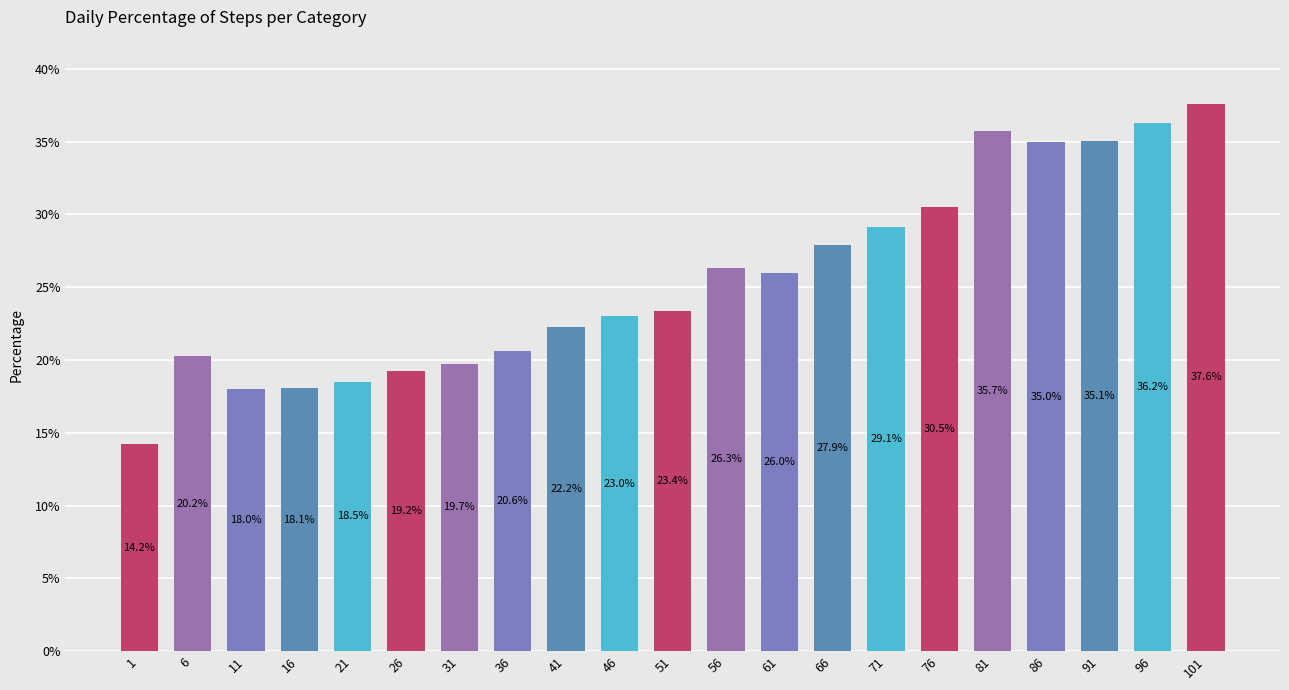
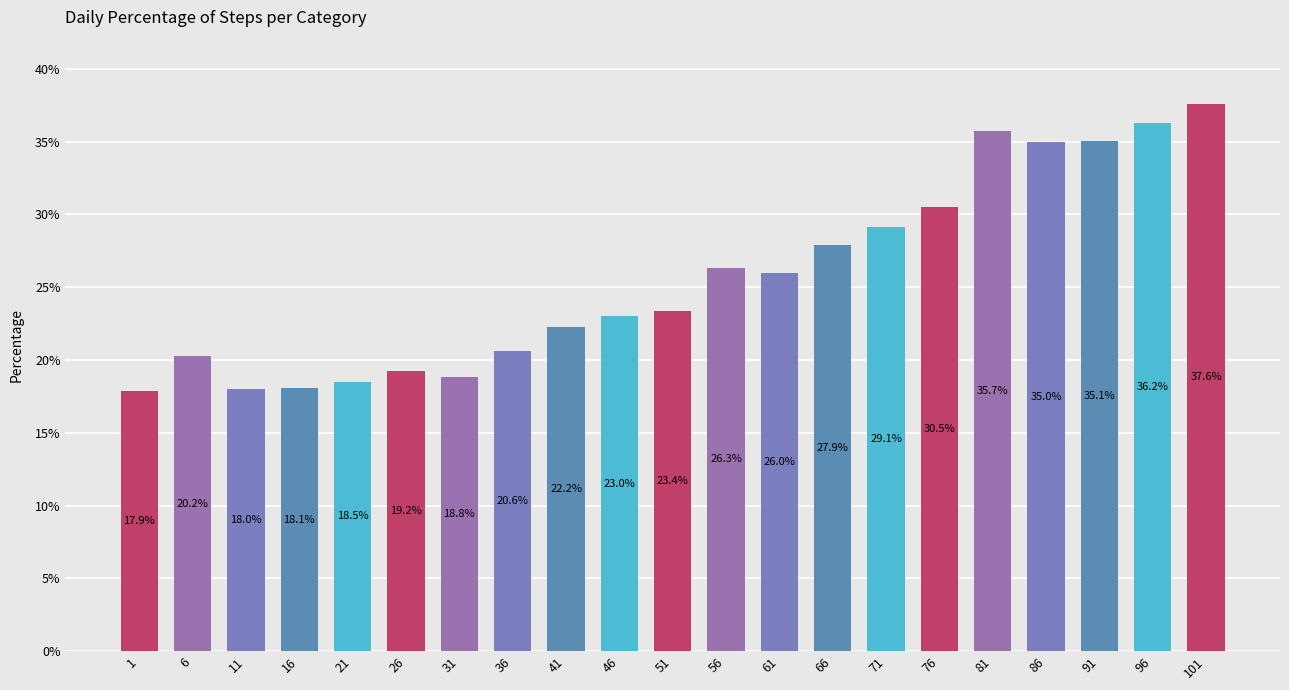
1: 14.2% -> 17.9%
31: 19.7% -> 18.8%
